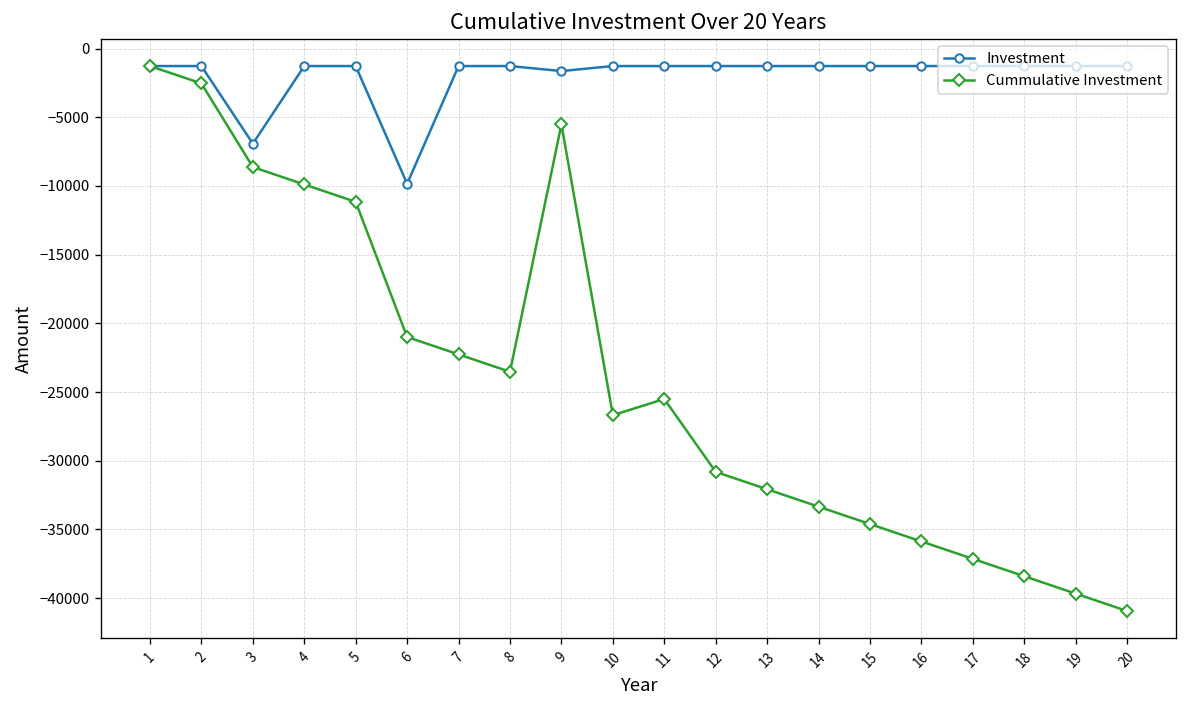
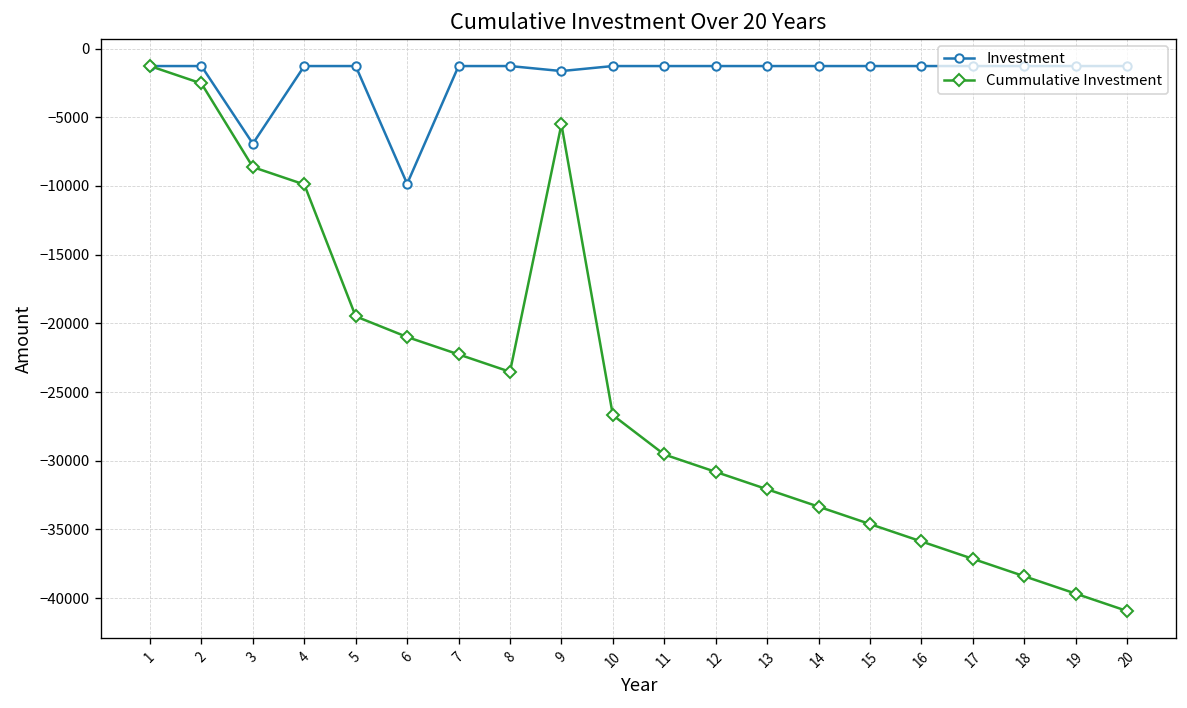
Cummulative Investment, 5: -11200 -> -19500
Cummulative Investment, 11: -25500 -> -29500
